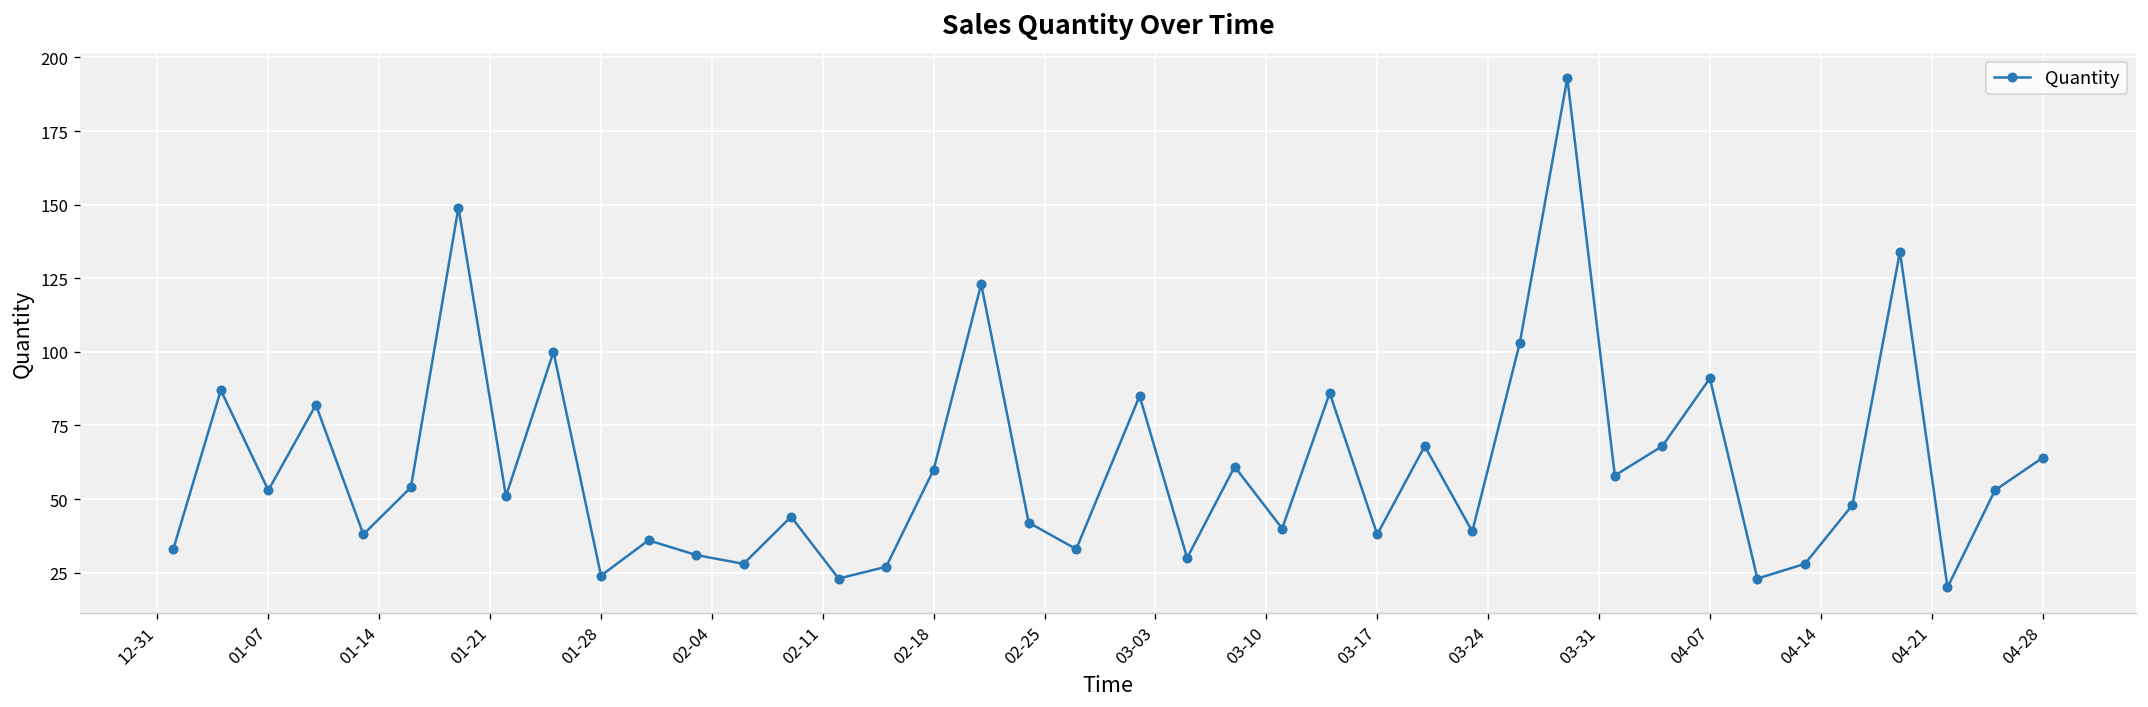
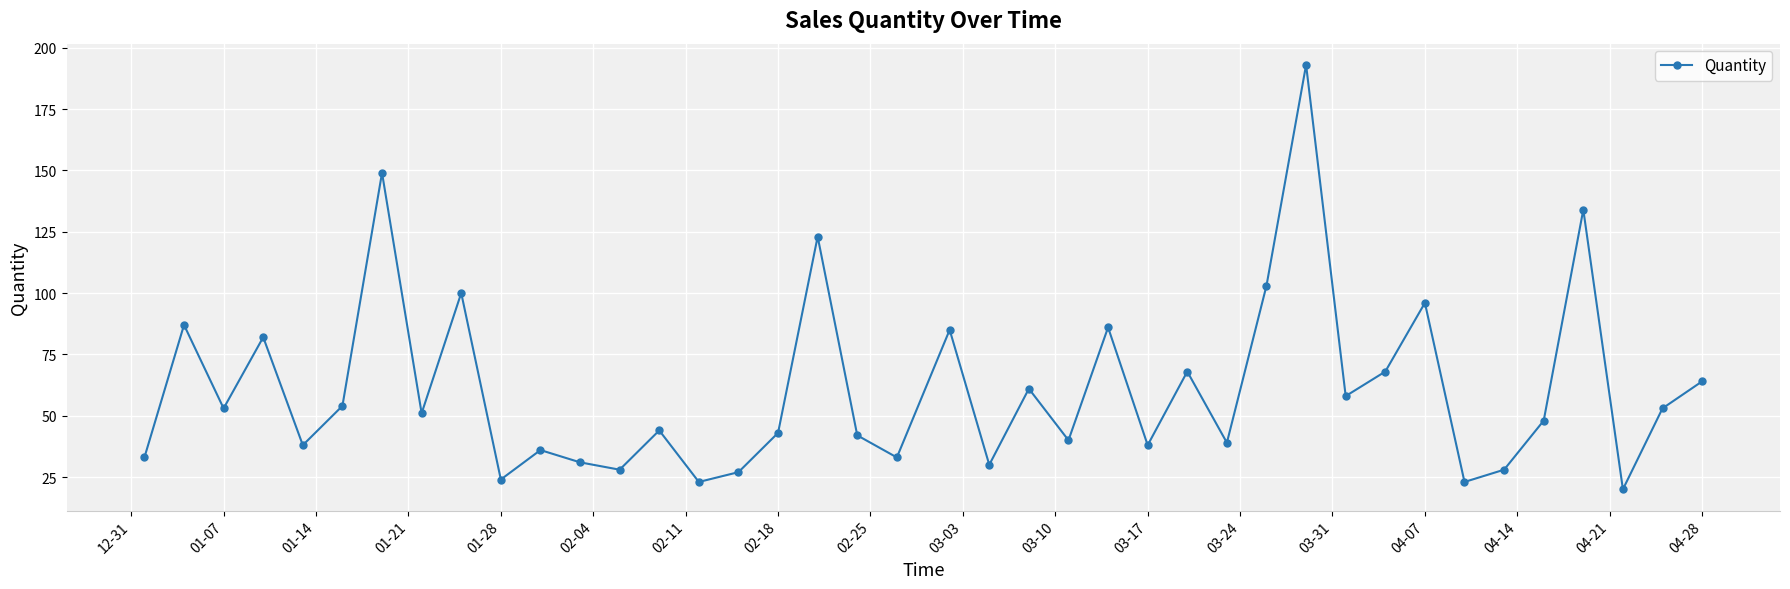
02-18: 60 -> 43
04-07: 91 -> 96
